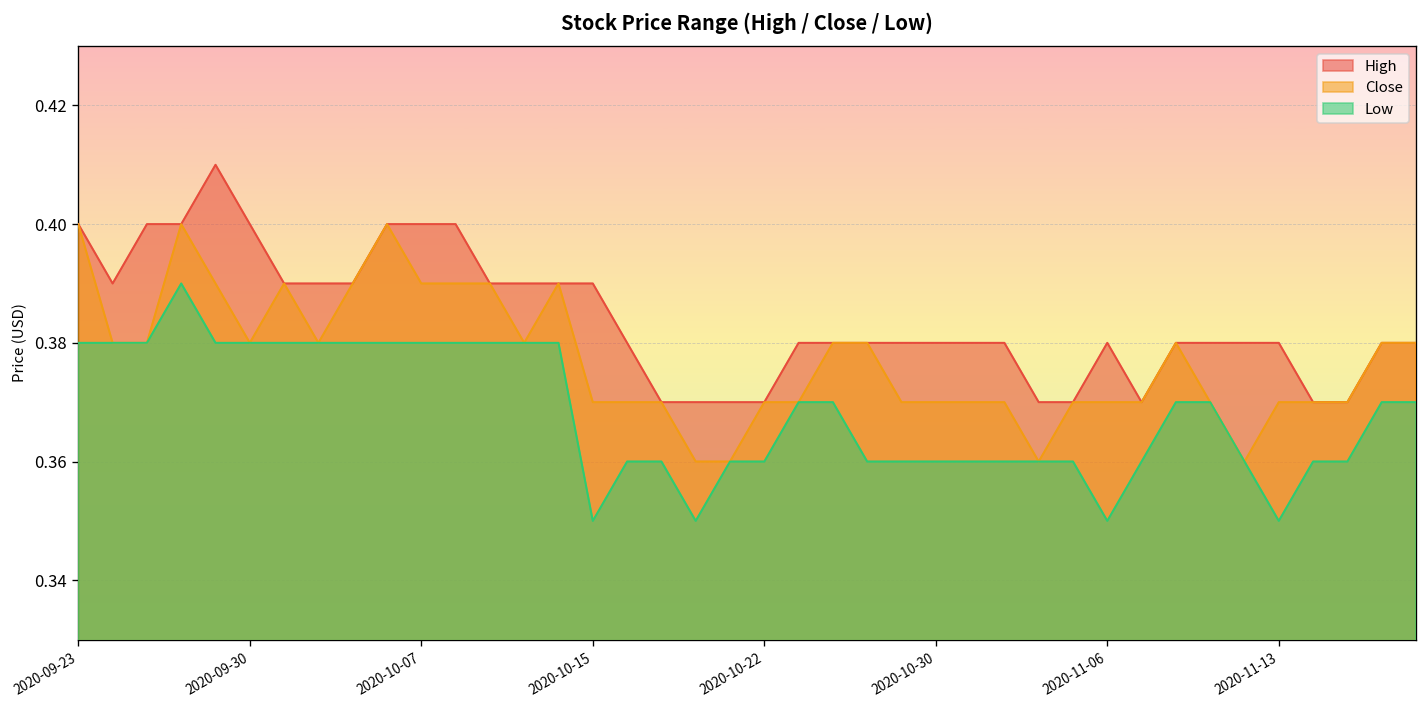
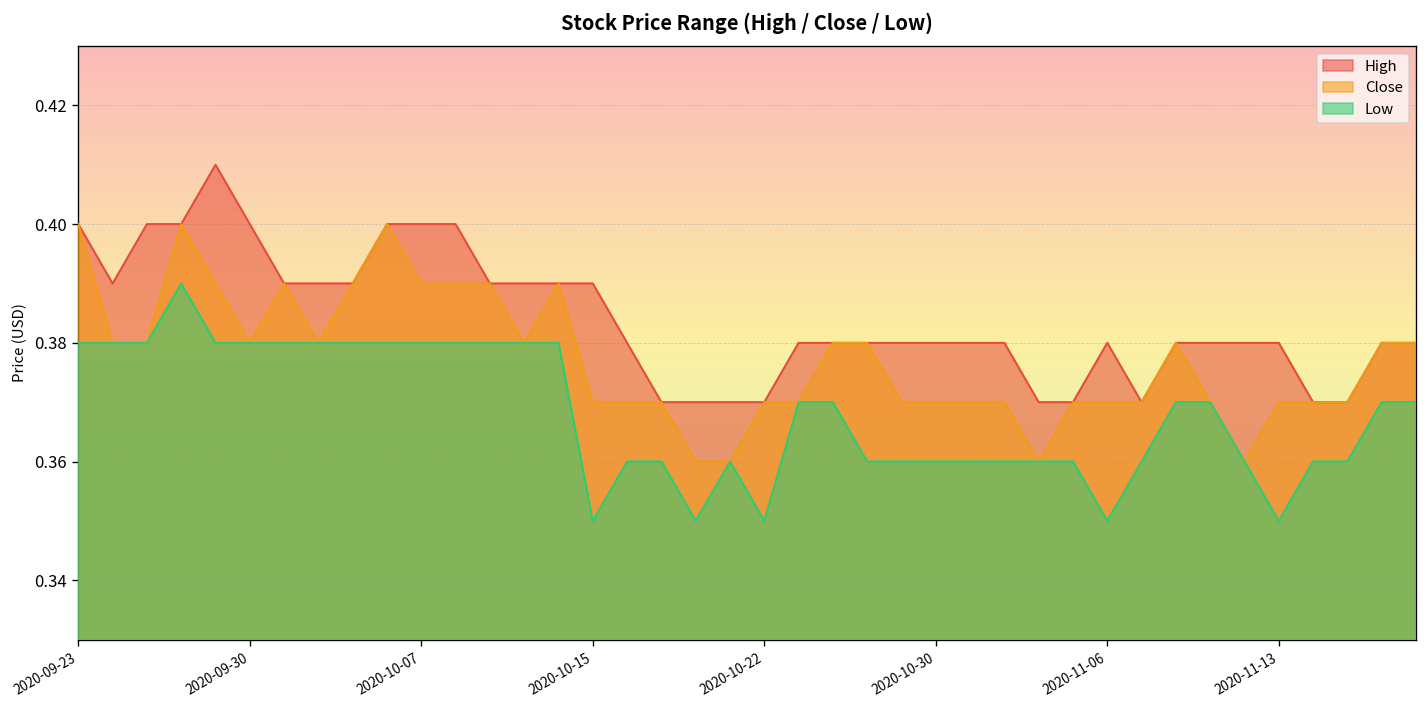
Low, 2020-10-22: 0.36 -> 0.35
